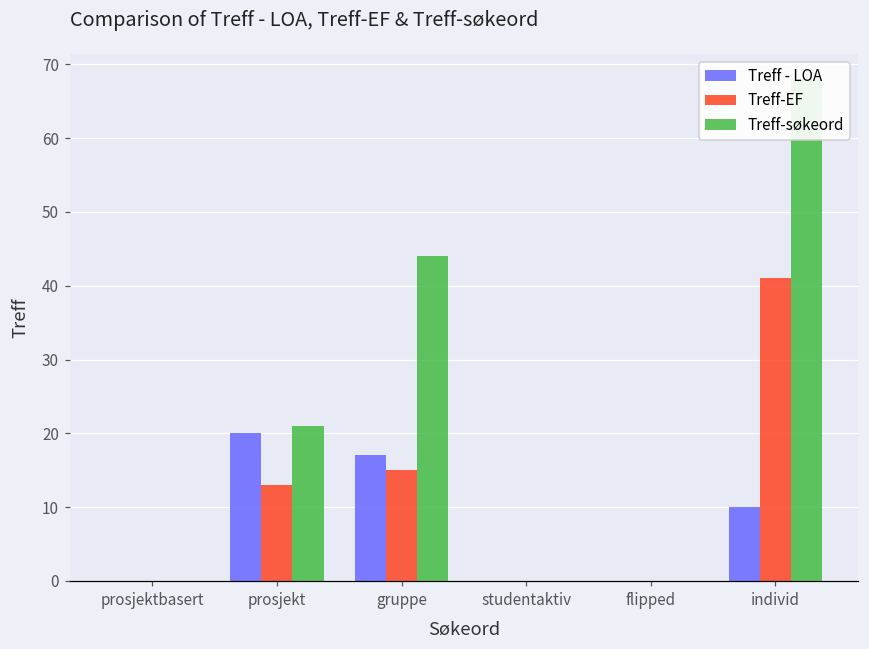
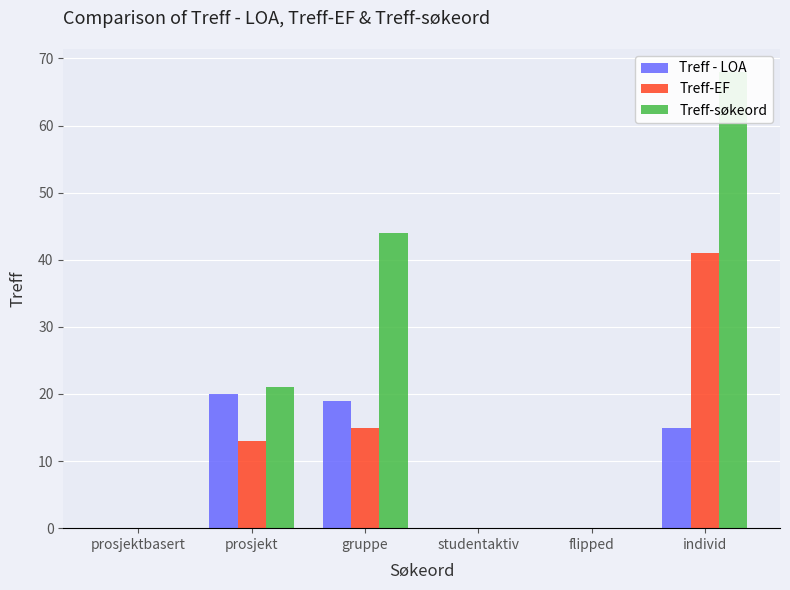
Treff - LOA, gruppe: 17 -> 19
Treff - LOA, individ: 10 -> 15
